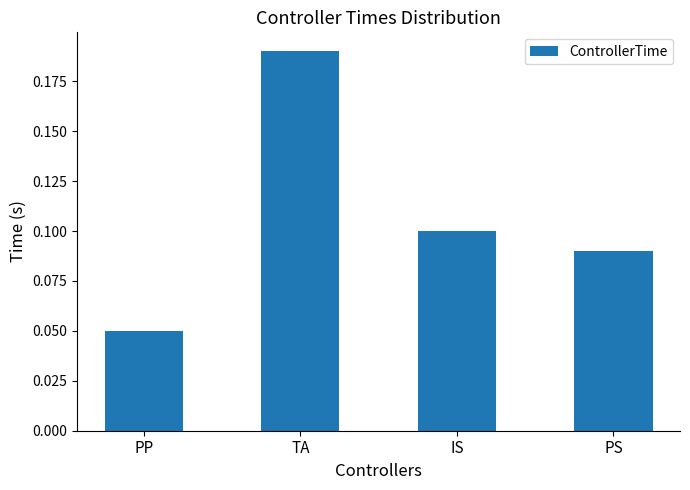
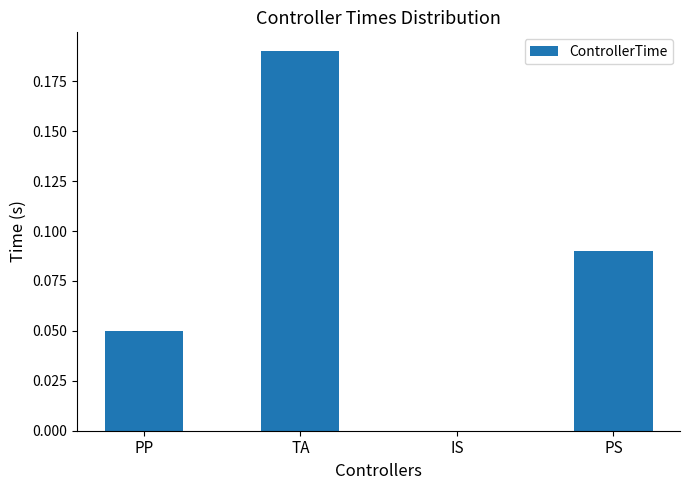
IS: 0.1 -> 0.0
